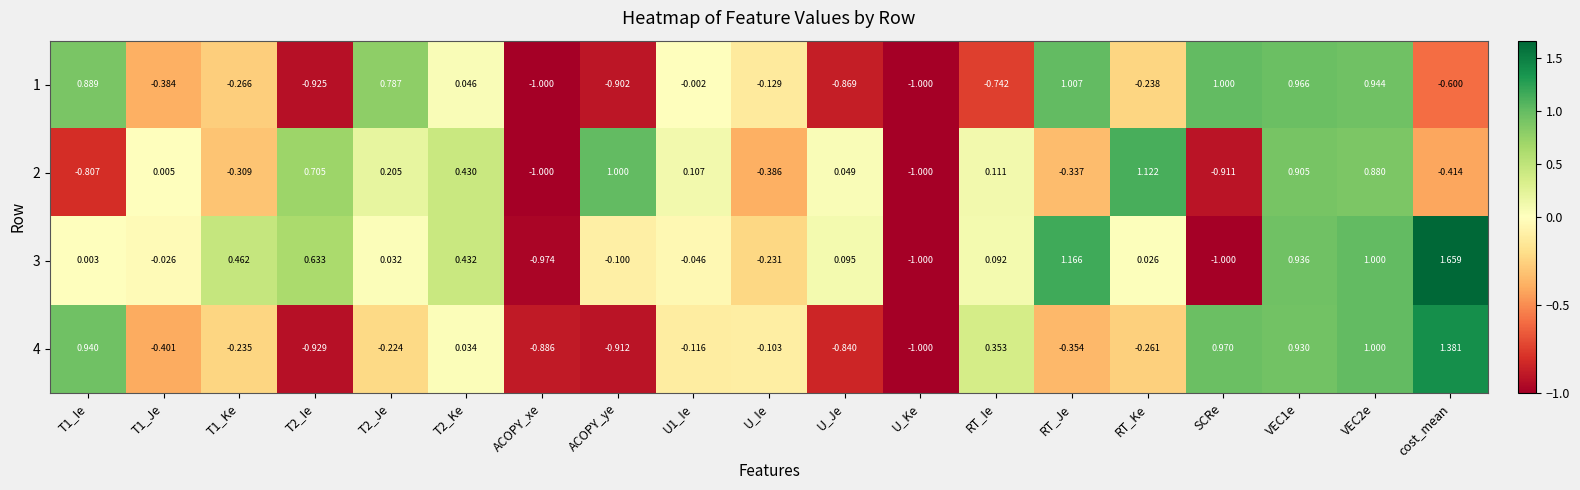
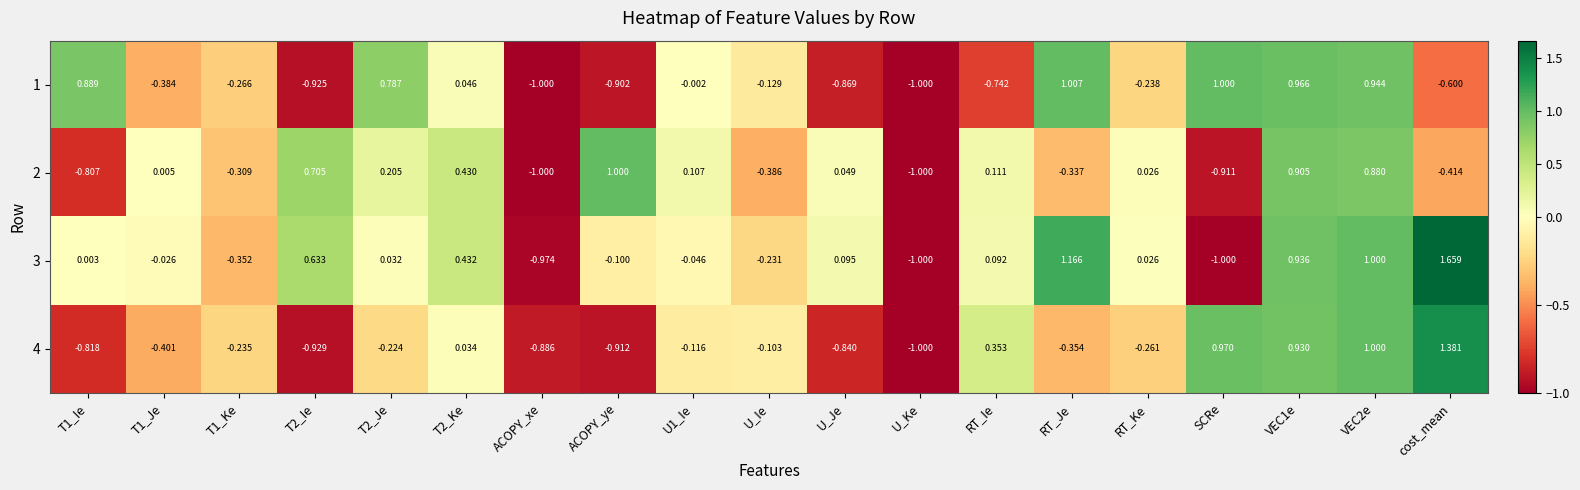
2, RT_Ke: 1.122 -> 0.026
3, T1_Ke: 0.462 -> -0.352
4, T1_Ie: 0.940 -> -0.818
